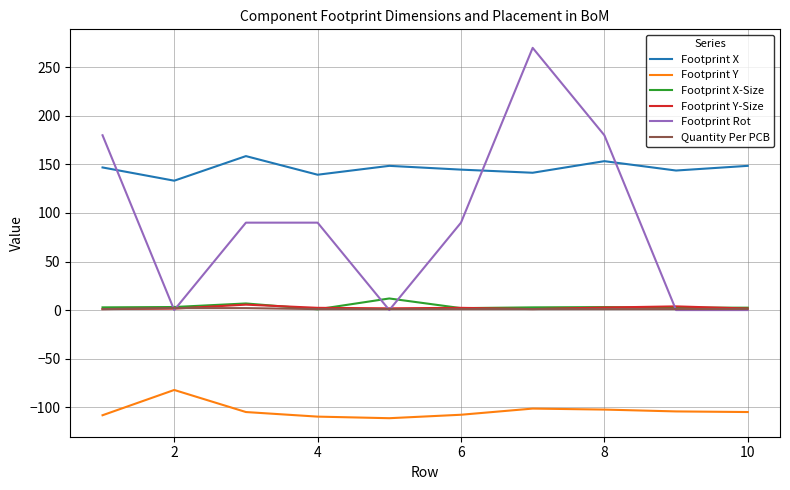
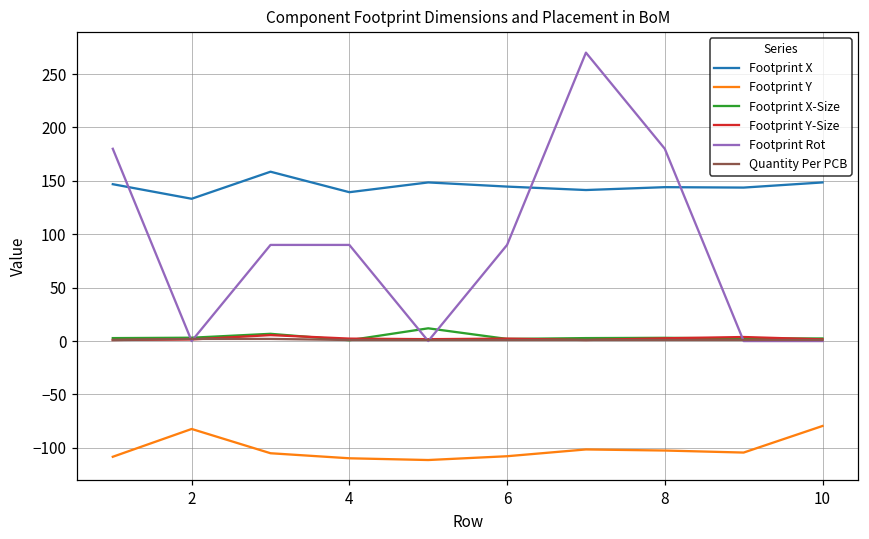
Footprint X, 8: 150 -> 140
Footprint Y, 10: -110 -> -80
